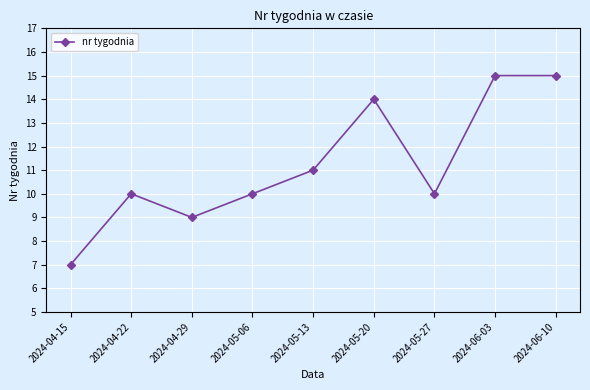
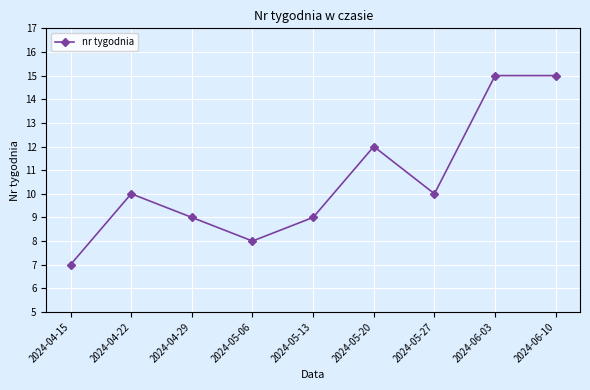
2024-05-06: 10 -> 8
2024-05-13: 11 -> 9
2024-05-20: 14 -> 12
